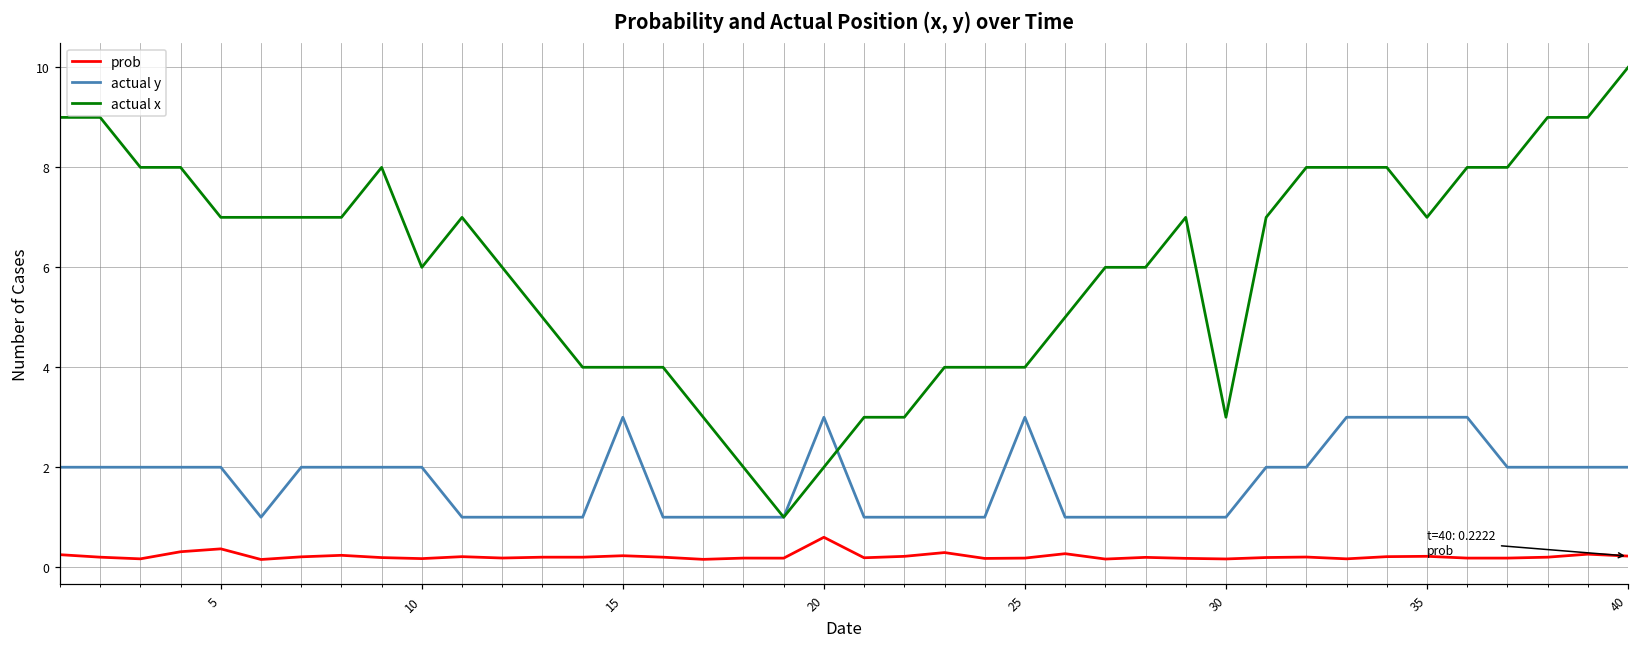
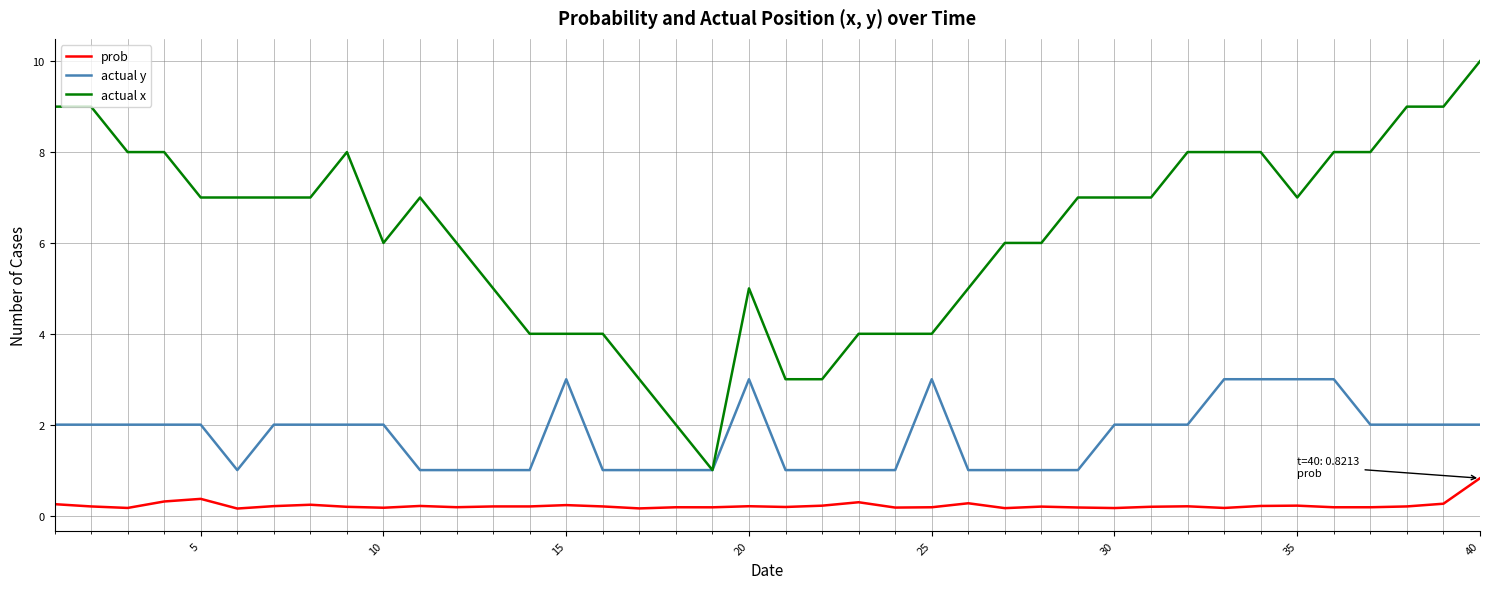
prob, 20: 0.6 -> 0.2
actual x, 20: 2 -> 5
actual y, 30: 1 -> 2
actual x, 30: 3 -> 7
prob, 40: 0.2222 -> 0.8213
